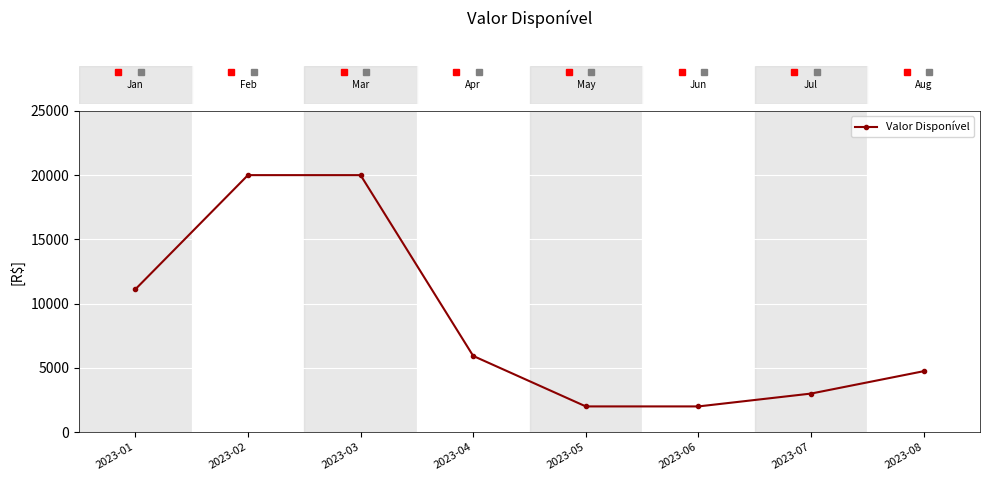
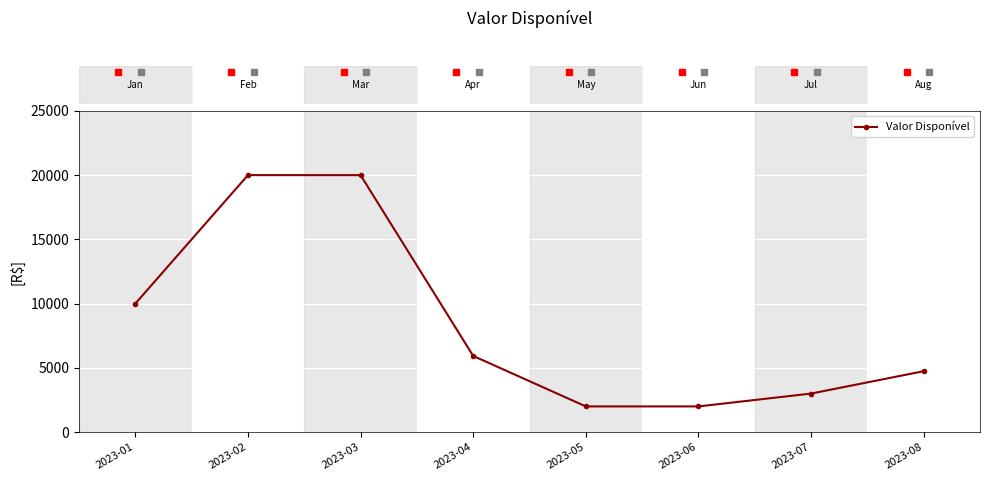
2023-01: 11100 -> 10000
